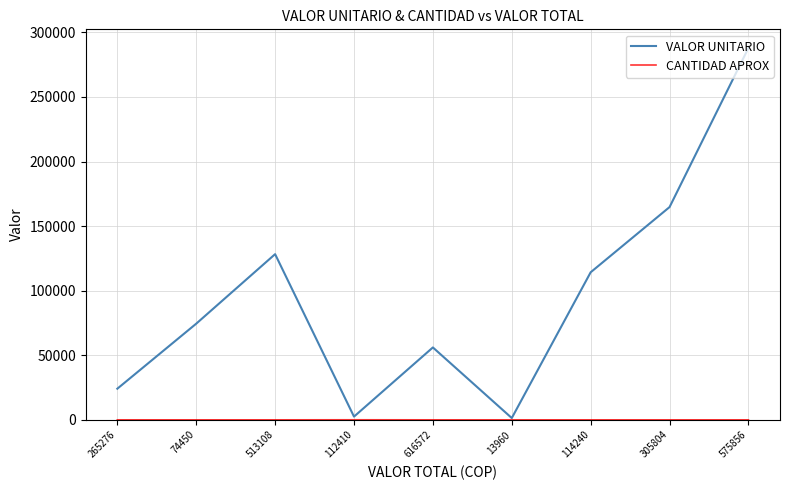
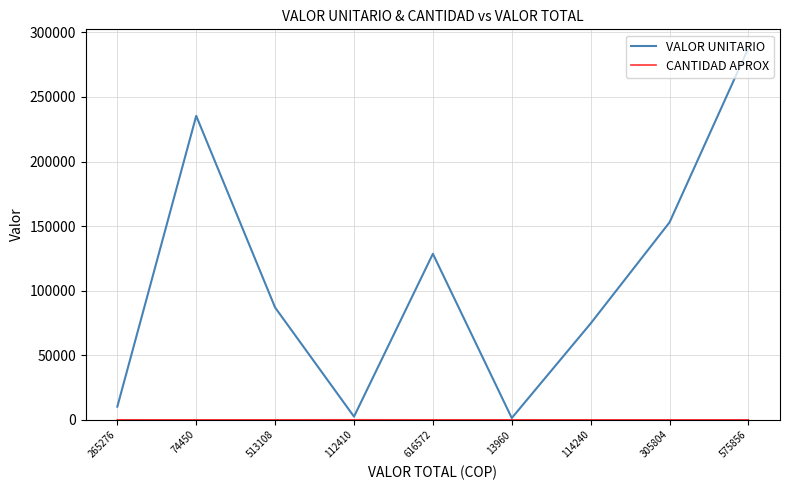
VALOR UNITARIO, 265276: 24000 -> 10000
VALOR UNITARIO, 74450: 74000 -> 235000
VALOR UNITARIO, 513108: 128000 -> 87000
VALOR UNITARIO, 616572: 56000 -> 129000
VALOR UNITARIO, 114240: 114000 -> 75000
VALOR UNITARIO, 305804: 165000 -> 153000
